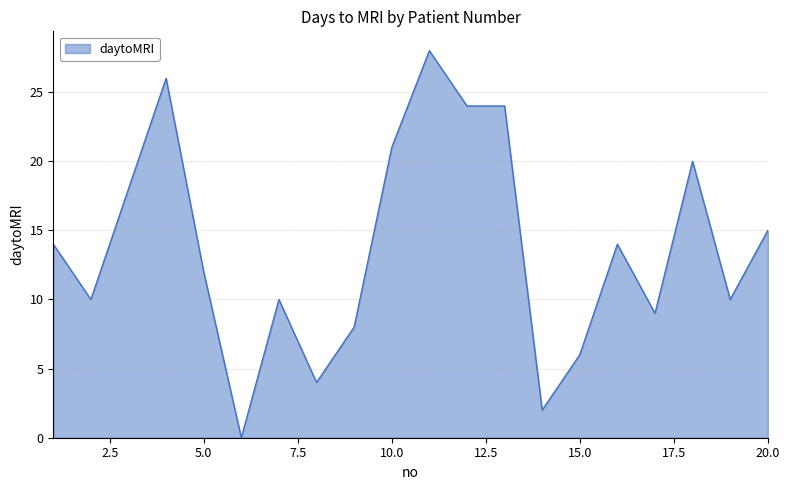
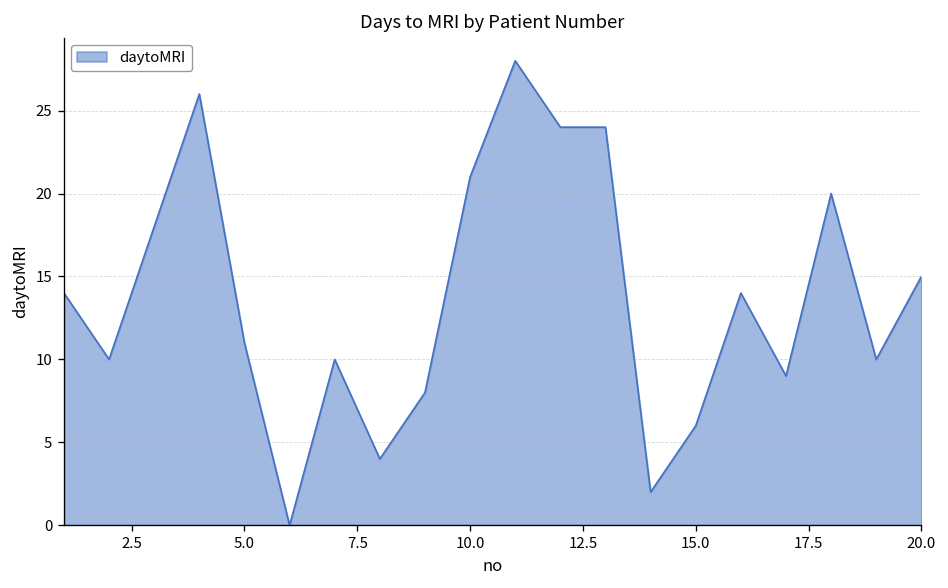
5.0: 12 -> 11
